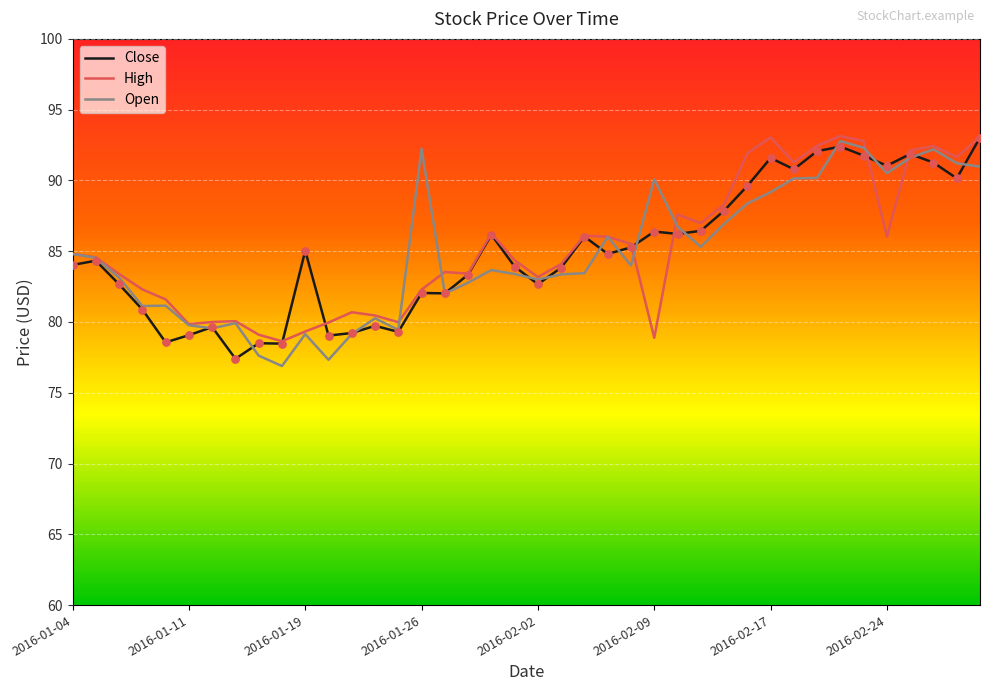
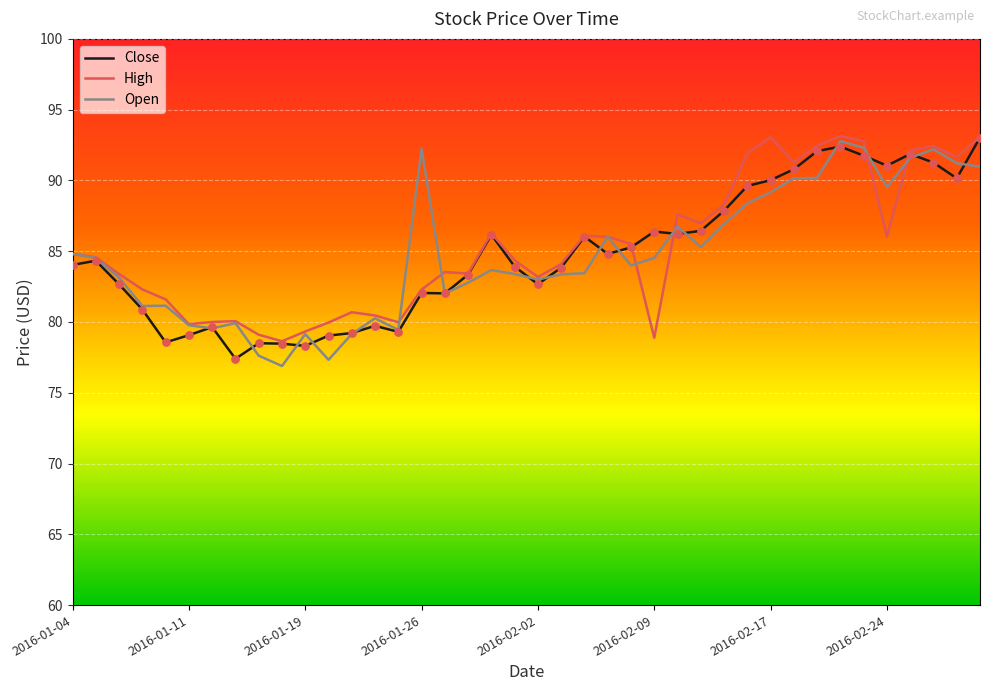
Close, 2016-01-19: 85.0 -> 78.3
Open, 2016-02-09: 90.1 -> 84.5
Close, 2016-02-17: 91.6 -> 90.0
Open, 2016-02-24: 90.5 -> 89.5
